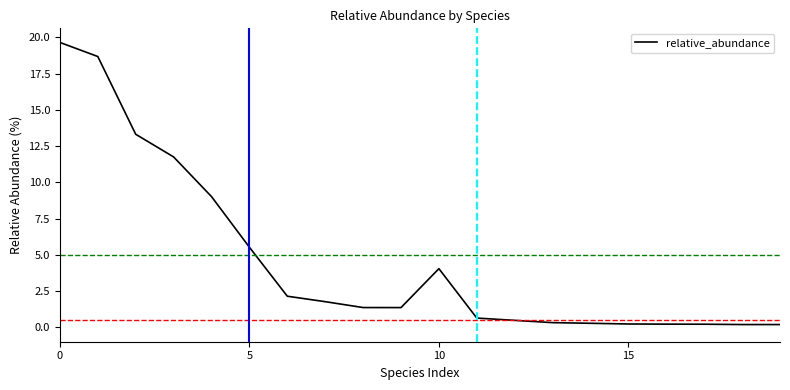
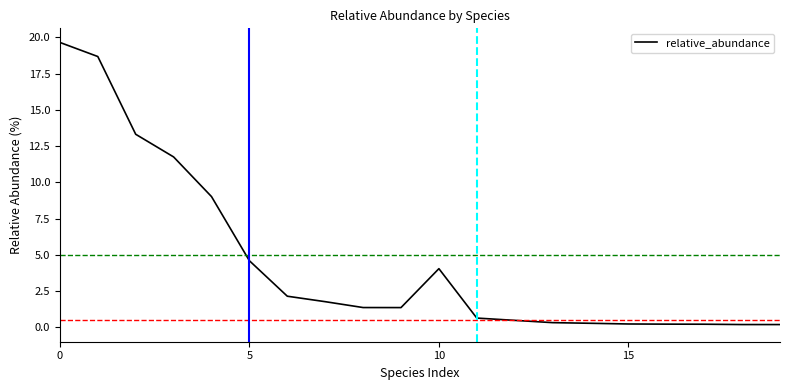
5: 5.5 -> 4.6
